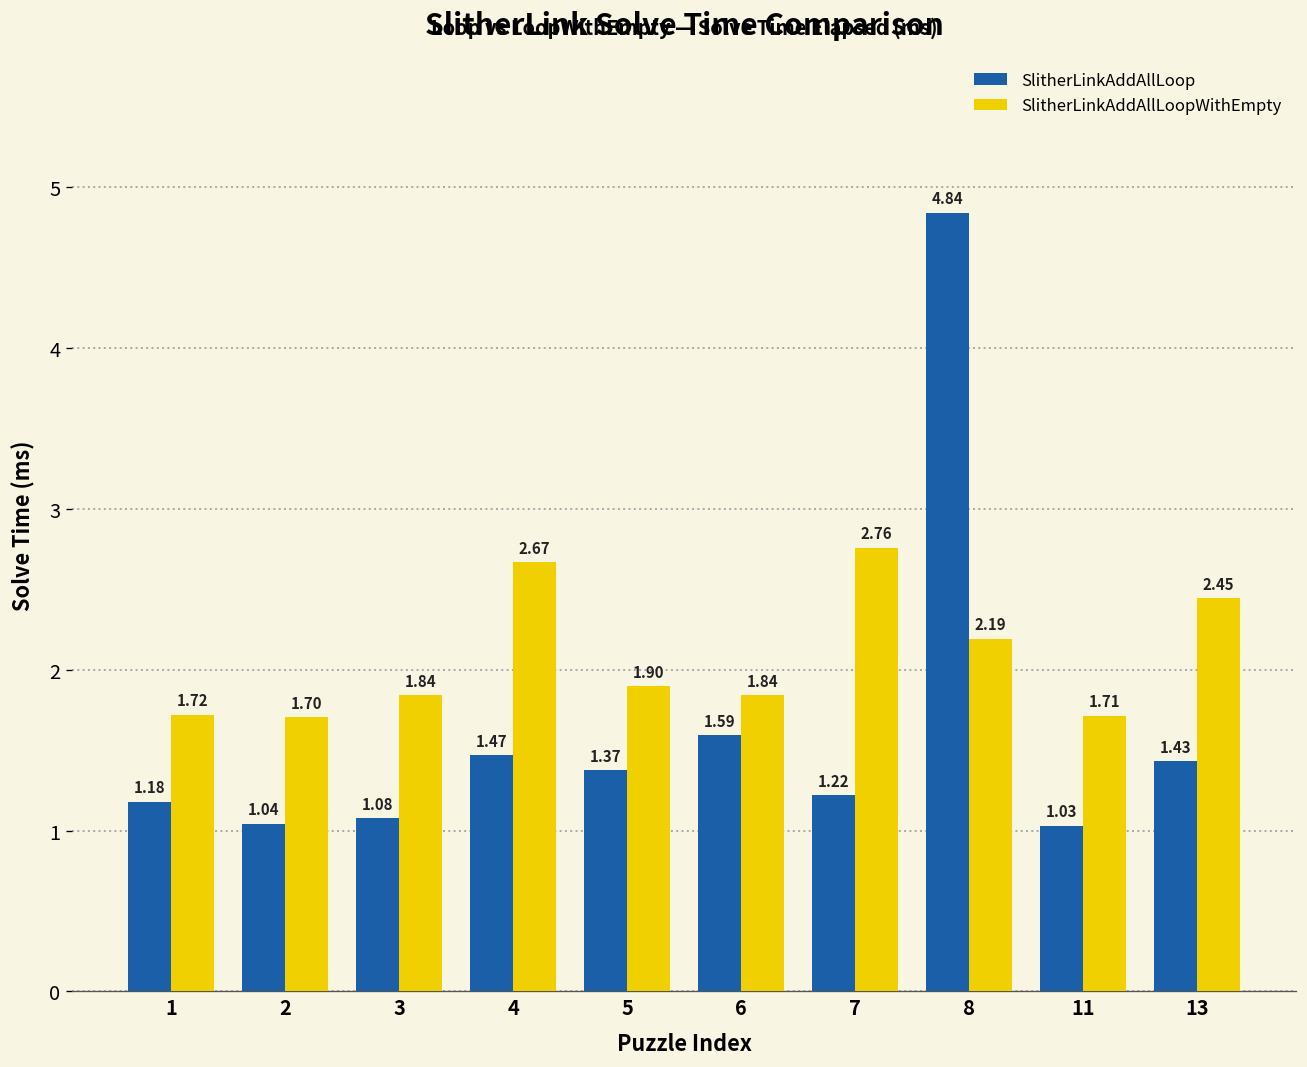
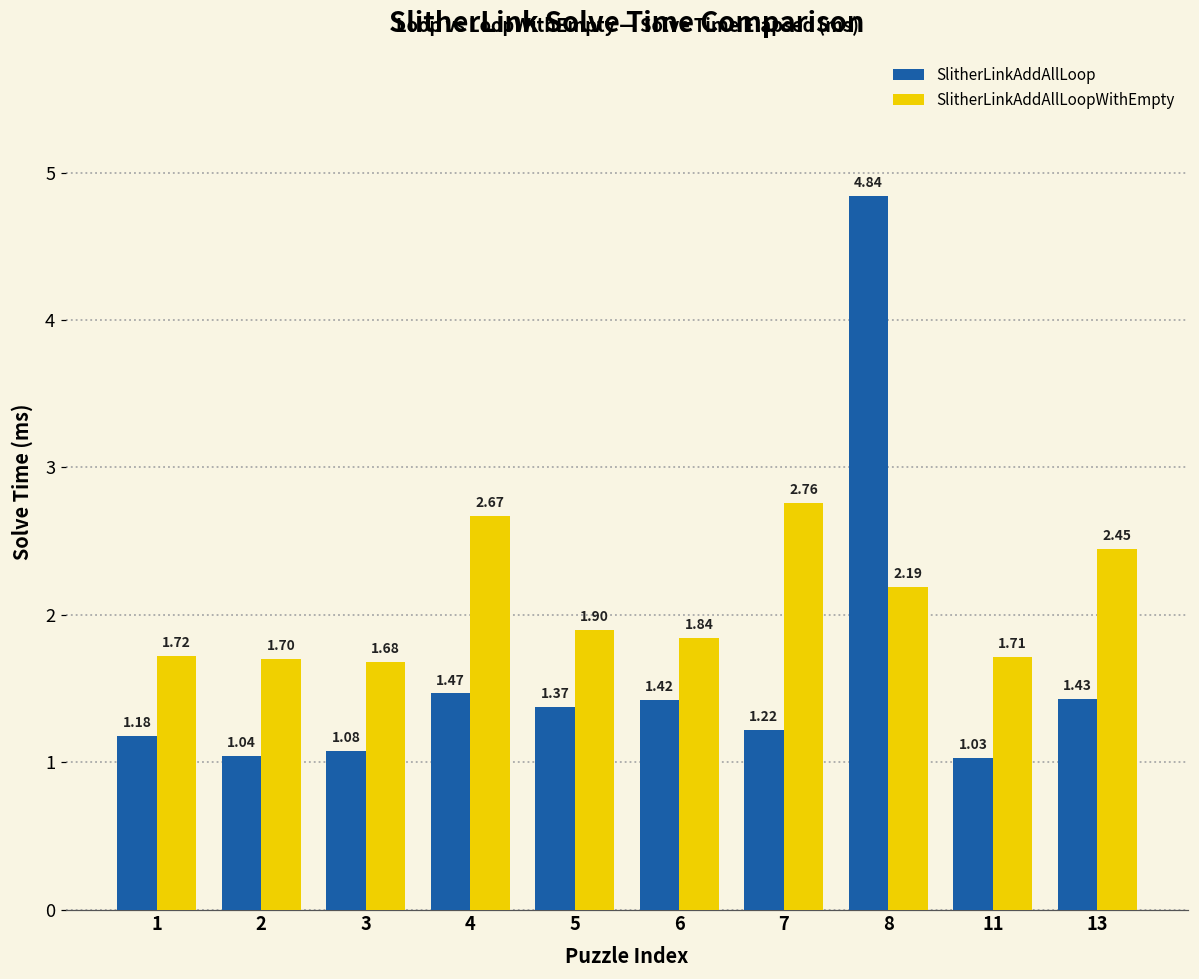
SlitherLinkAddAllLoopWithEmpty, 3: 1.84 -> 1.68
SlitherLinkAddAllLoop, 6: 1.59 -> 1.42
